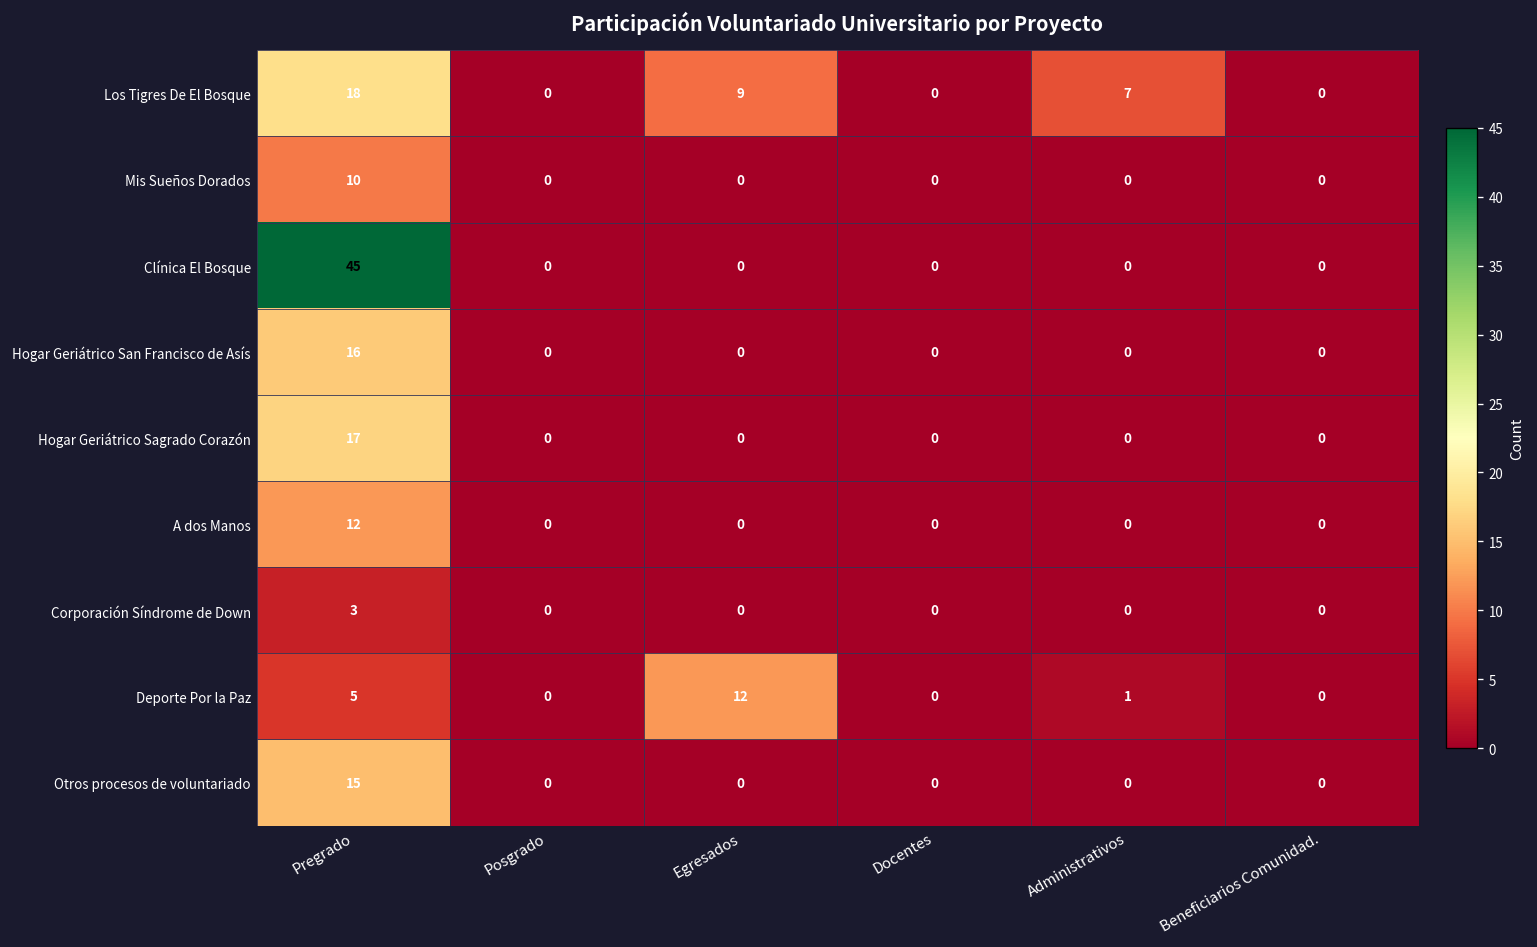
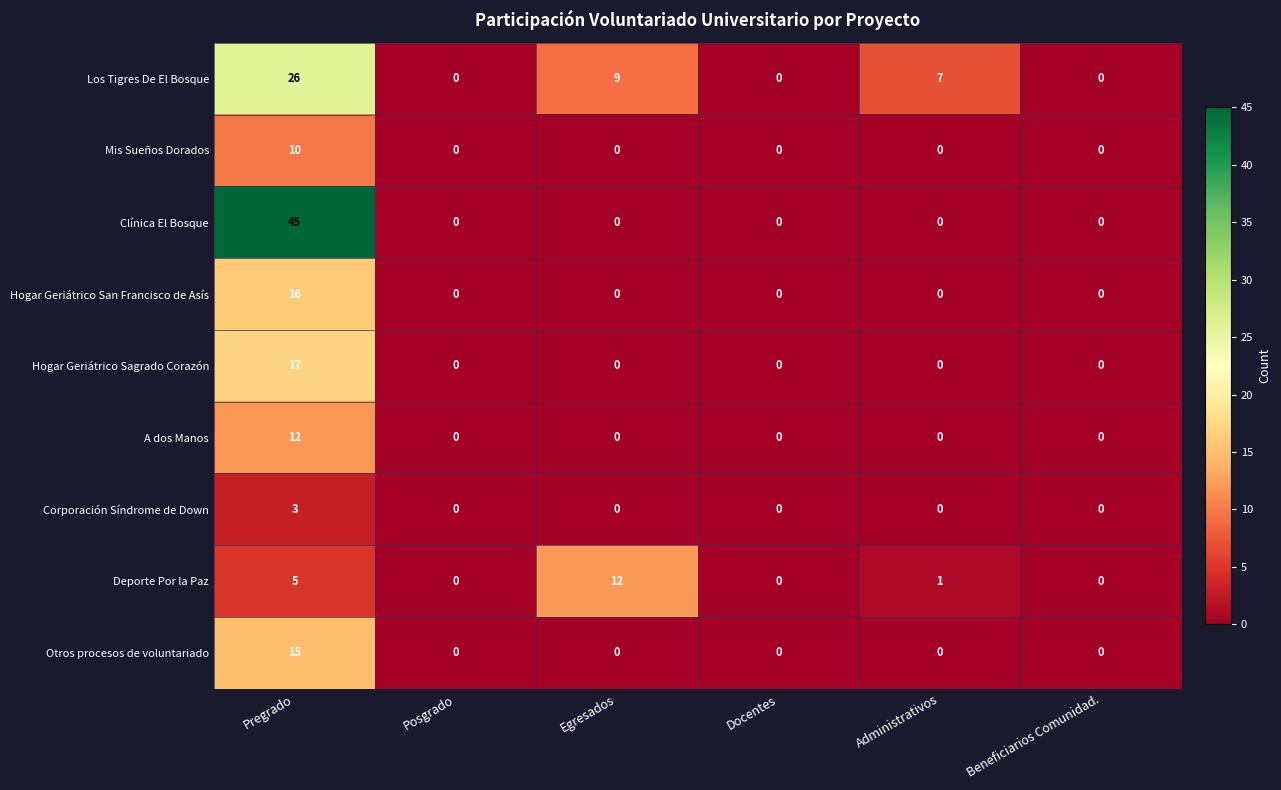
Los Tigres De El Bosque, Pregrado: 18 -> 26
